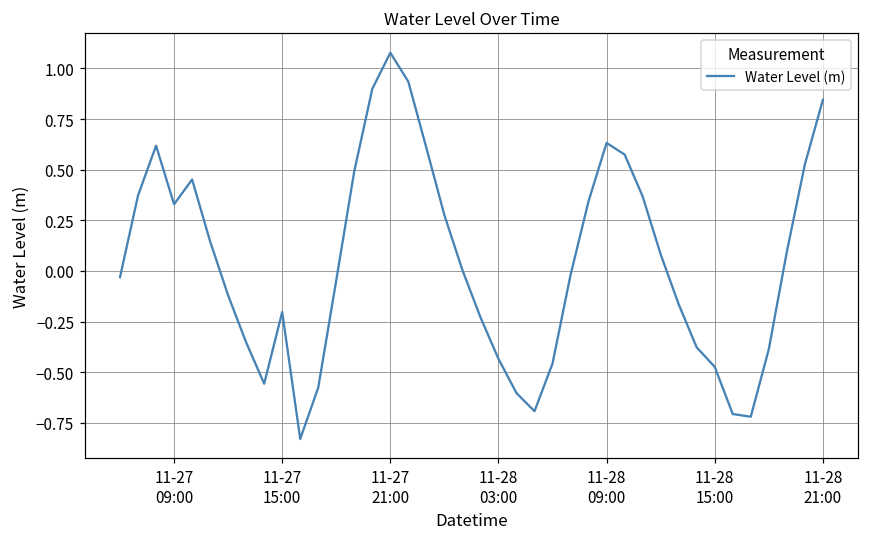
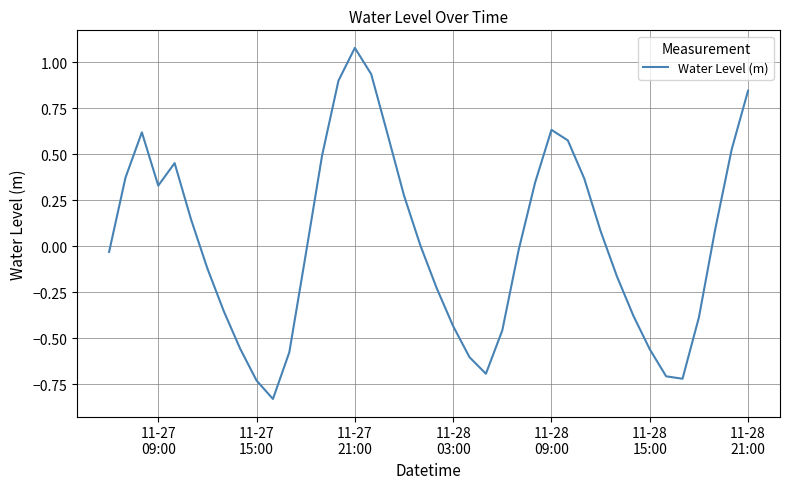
11-27 15:00: -0.20 -> -0.73
11-28 15:00: -0.47 -> -0.56
